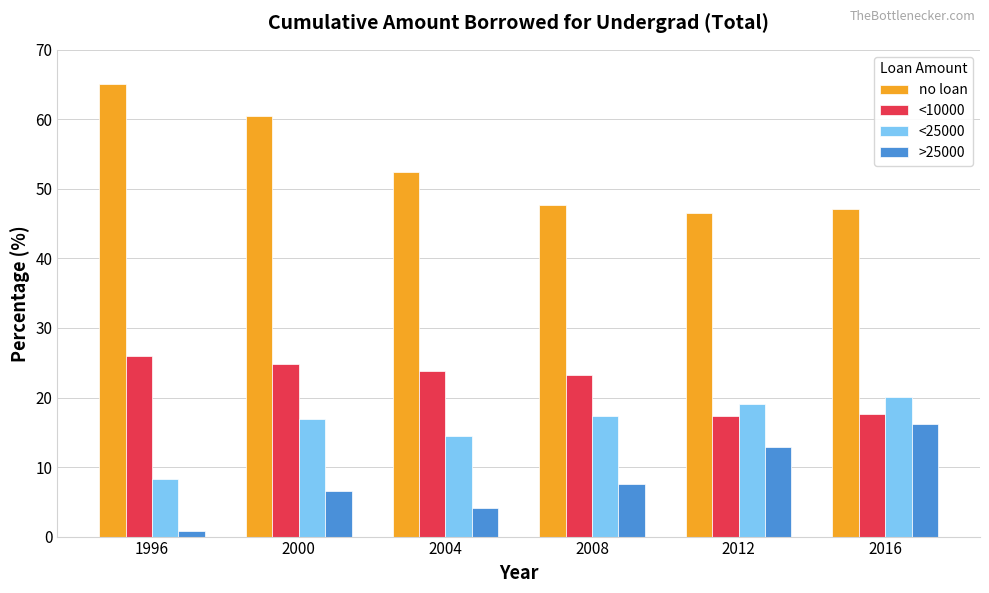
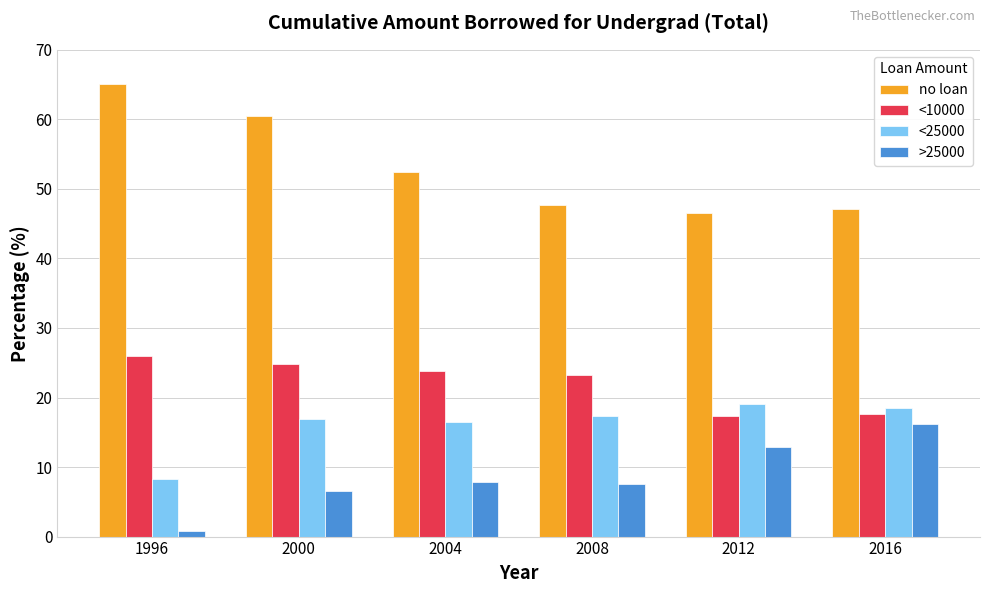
<25000, 2004: 14 -> 17
>25000, 2004: 4 -> 8
<25000, 2016: 20 -> 19
